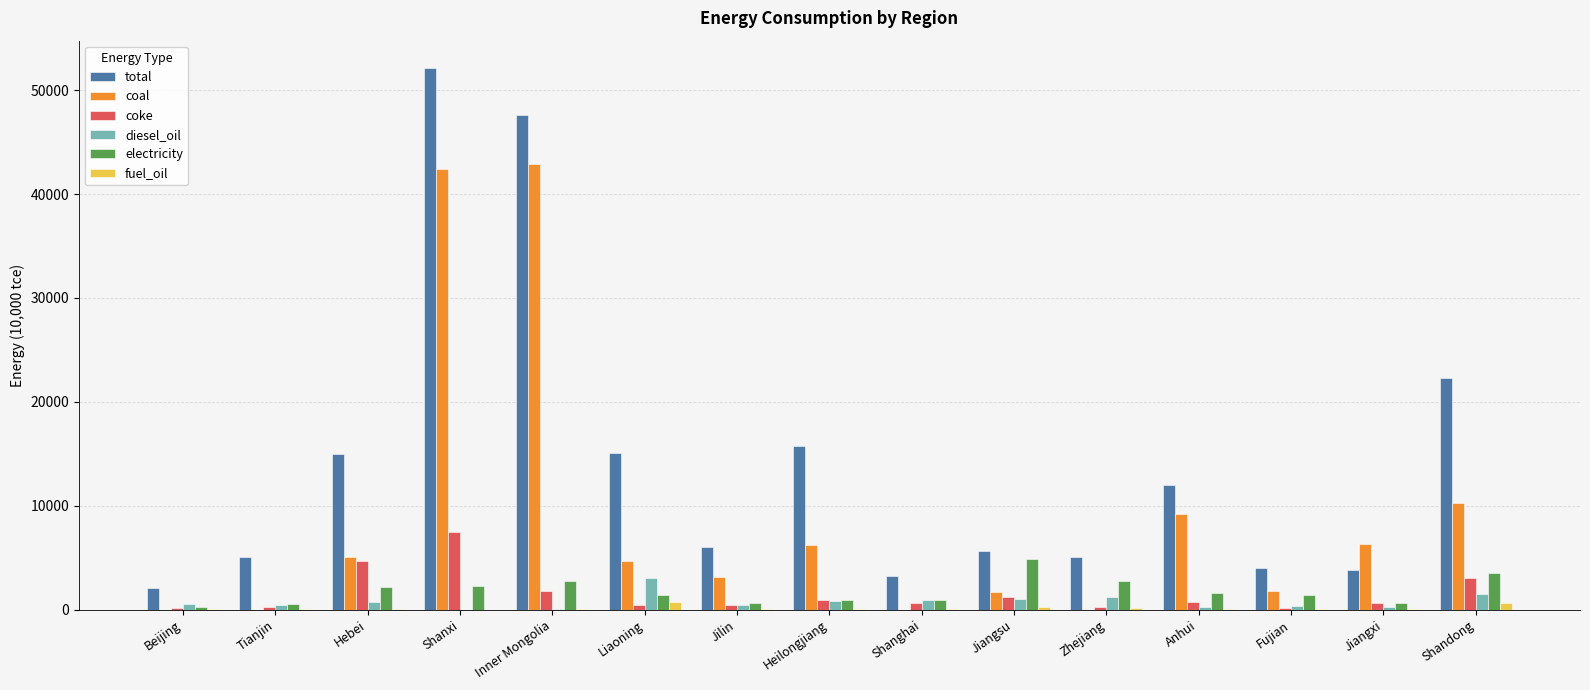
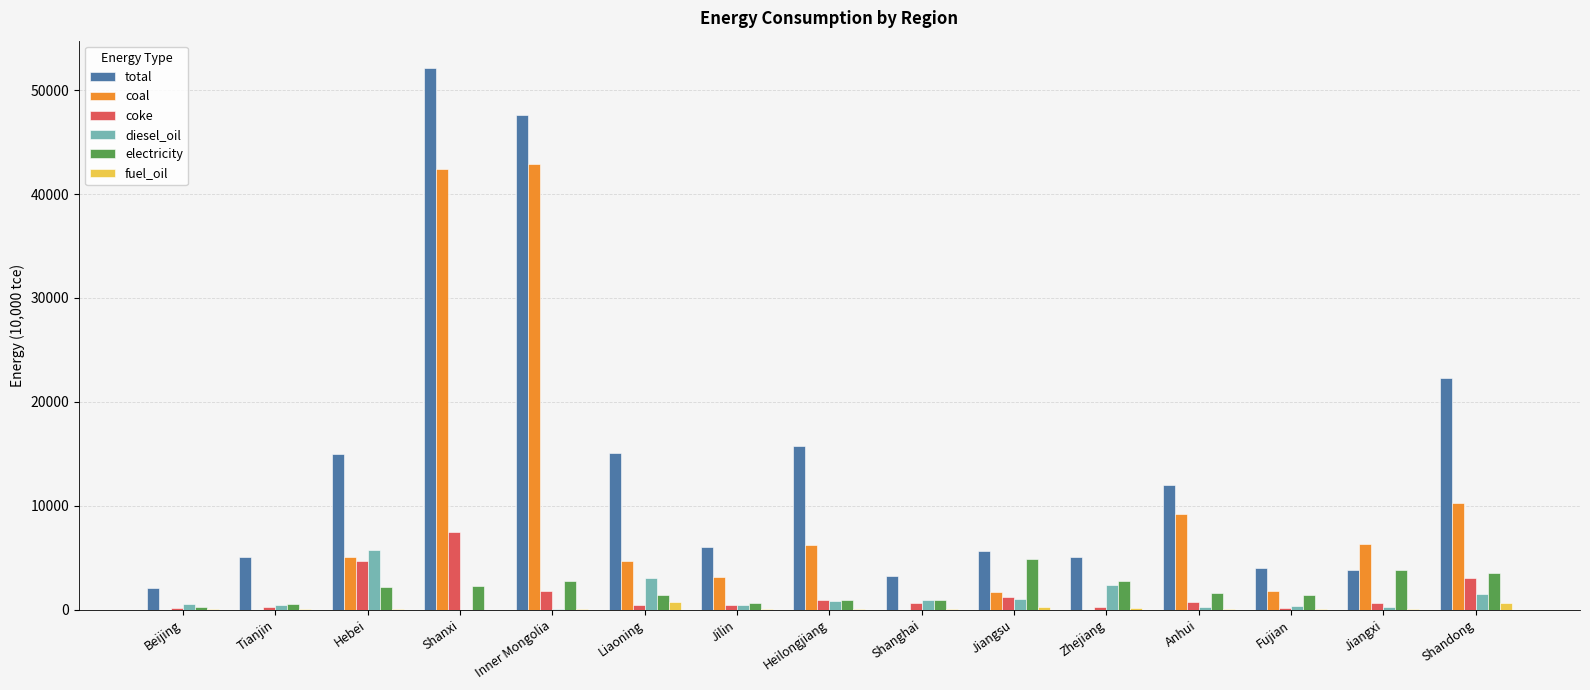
diesel_oil, Hebei: 700 -> 5800
diesel_oil, Zhejiang: 1200 -> 2400
electricity, Jiangxi: 700 -> 3900
